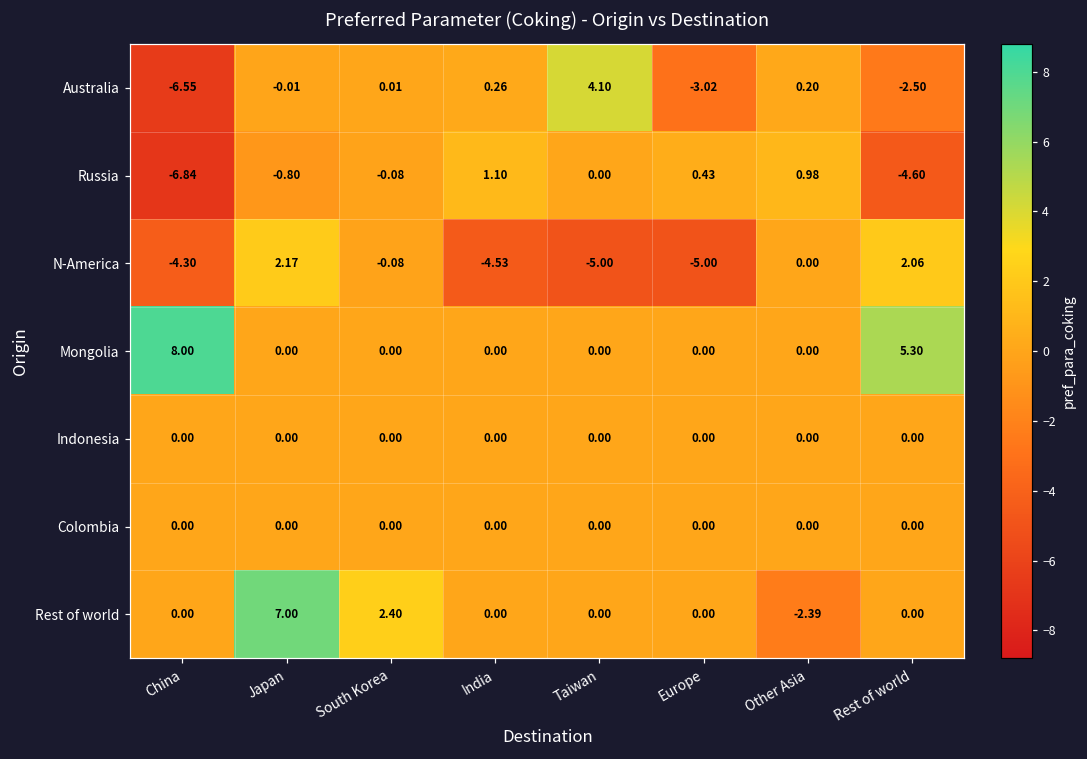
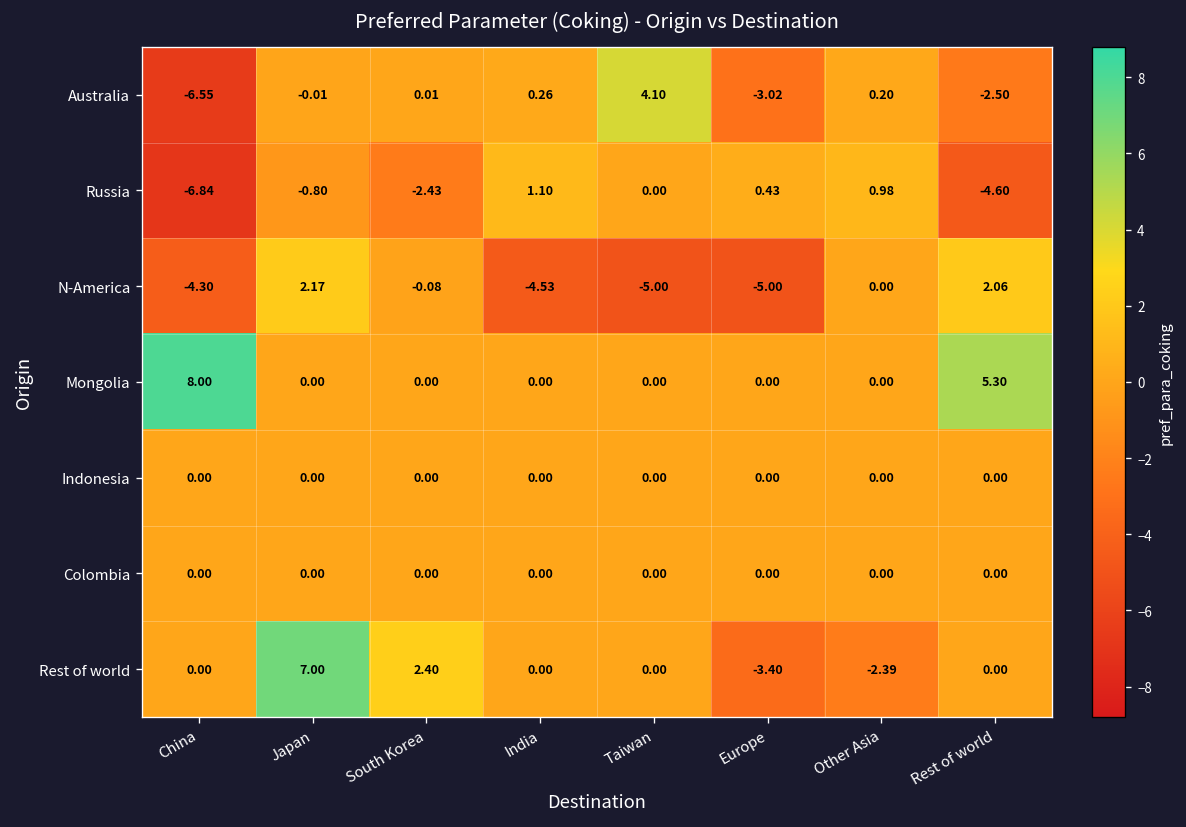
Russia, South Korea: -0.08 -> -2.43
Rest of world, Europe: 0.00 -> -3.40
